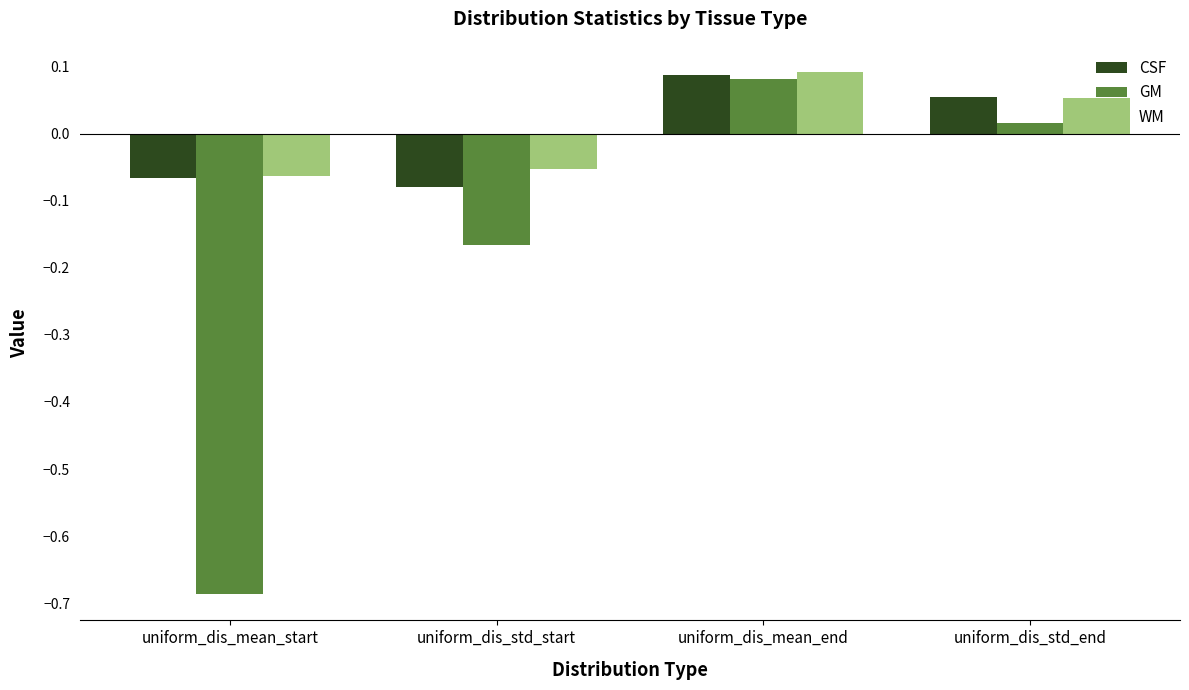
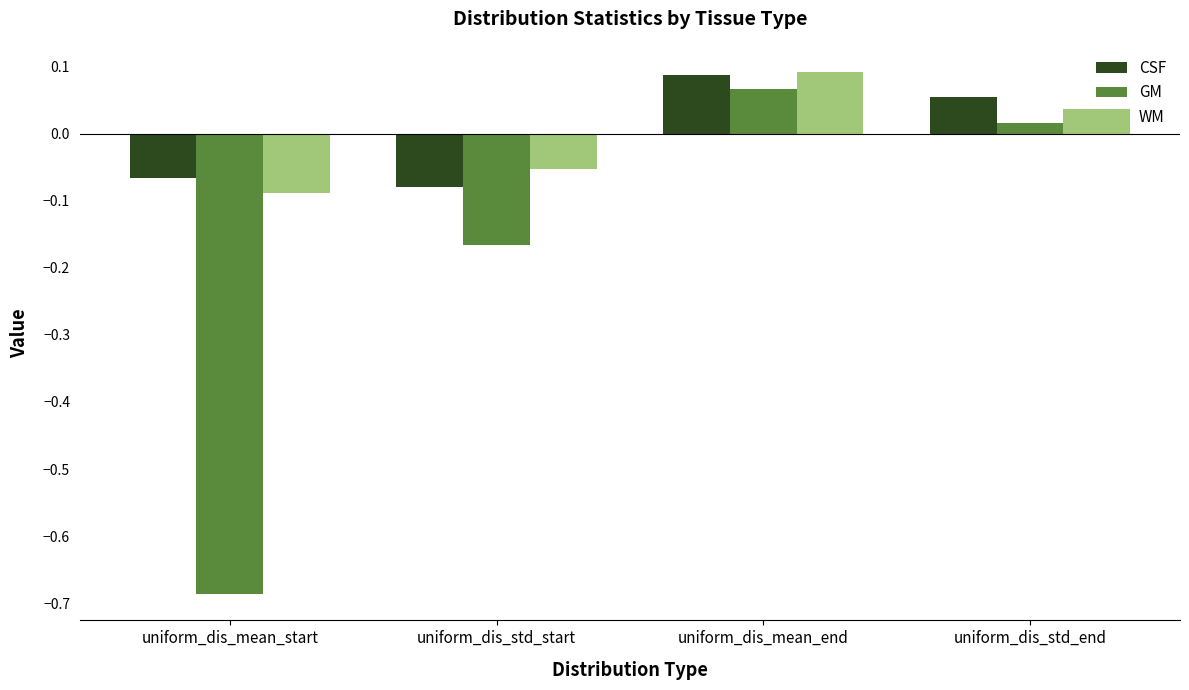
WM, uniform_dis_mean_start: -0.06 -> -0.09
GM, uniform_dis_mean_end: 0.08 -> 0.07
WM, uniform_dis_std_end: 0.05 -> 0.04
